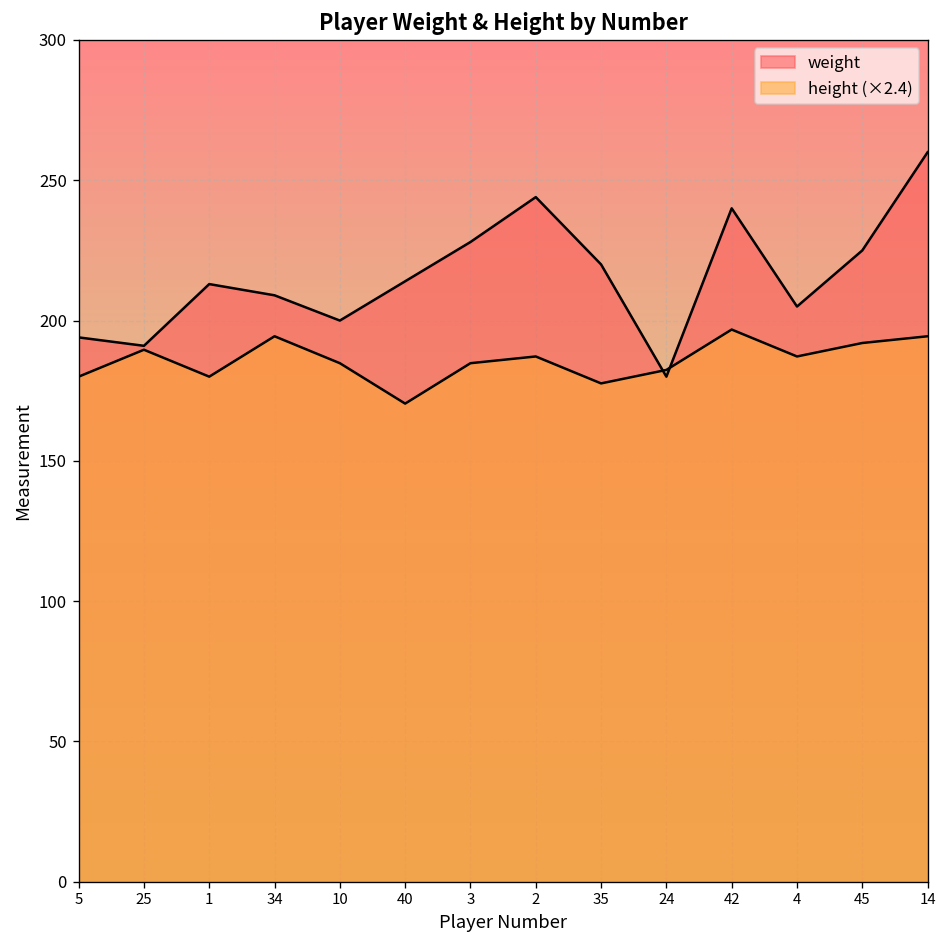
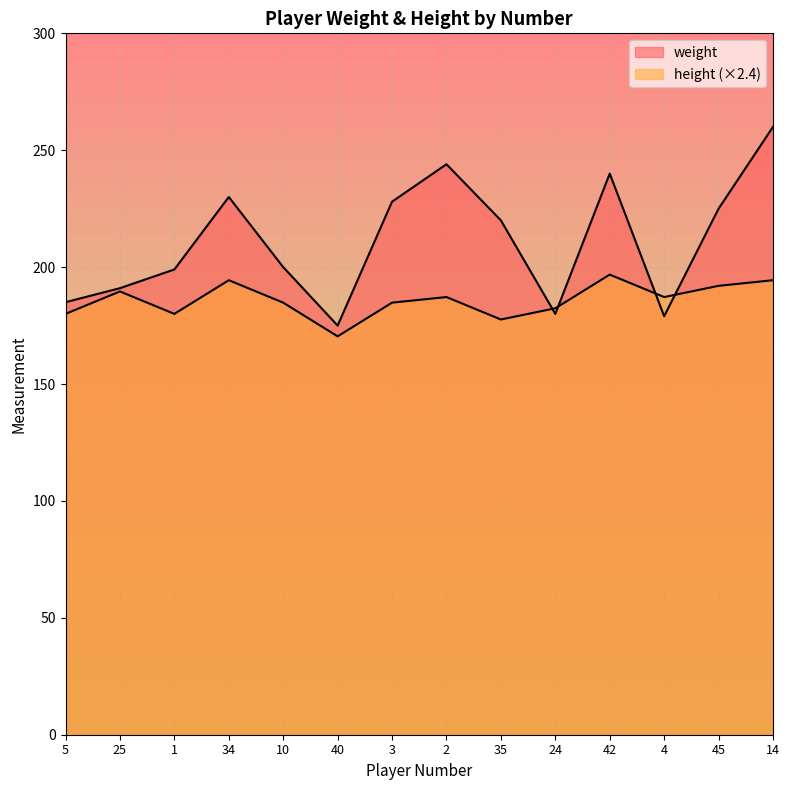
weight, 5: 194 -> 185
weight, 1: 213 -> 199
weight, 34: 209 -> 230
weight, 40: 214 -> 175
weight, 4: 205 -> 179
